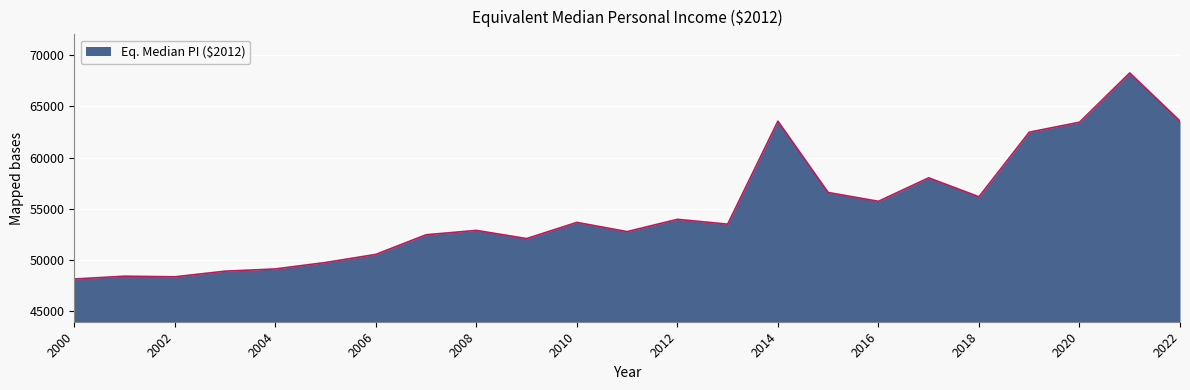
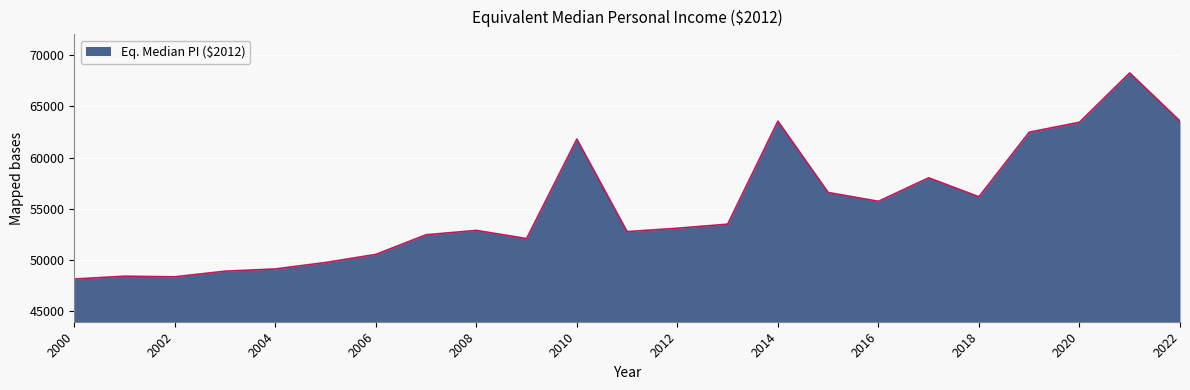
2010: 53700 -> 61800
2012: 54000 -> 53100
